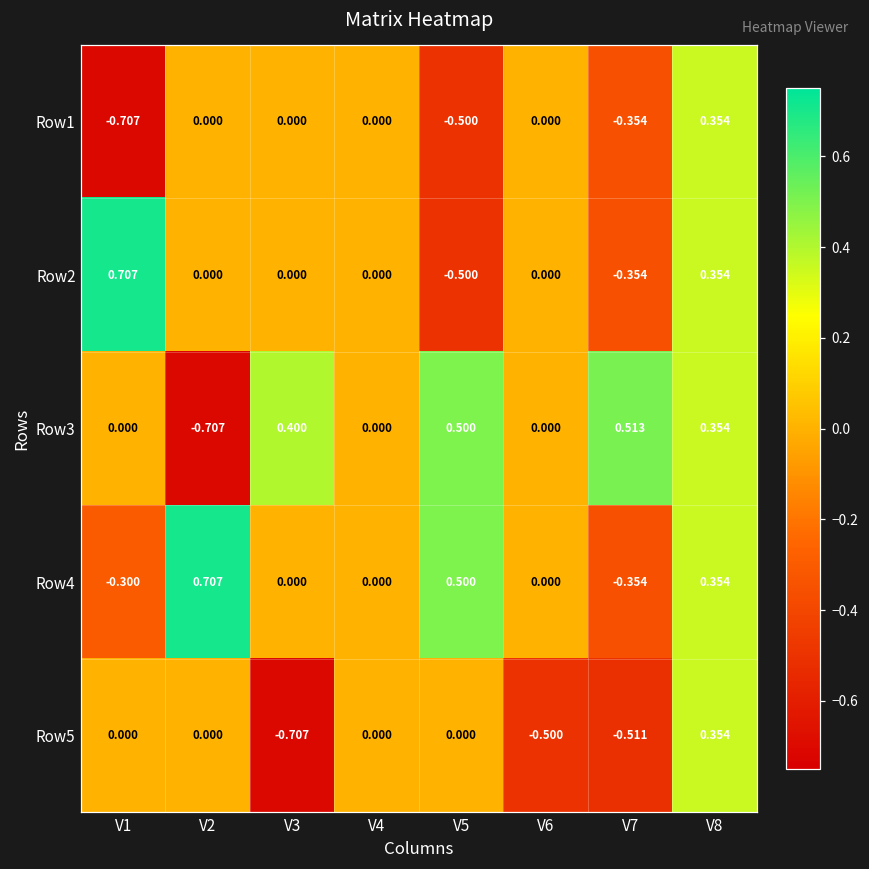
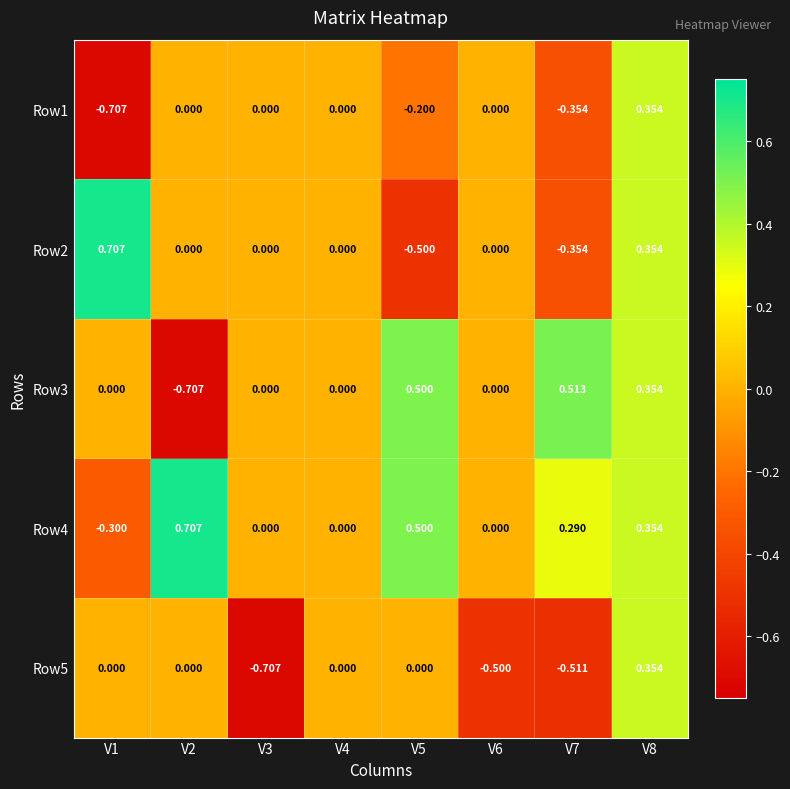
Row1, V5: -0.500 -> -0.200
Row3, V3: 0.400 -> 0.000
Row4, V7: -0.354 -> 0.290
